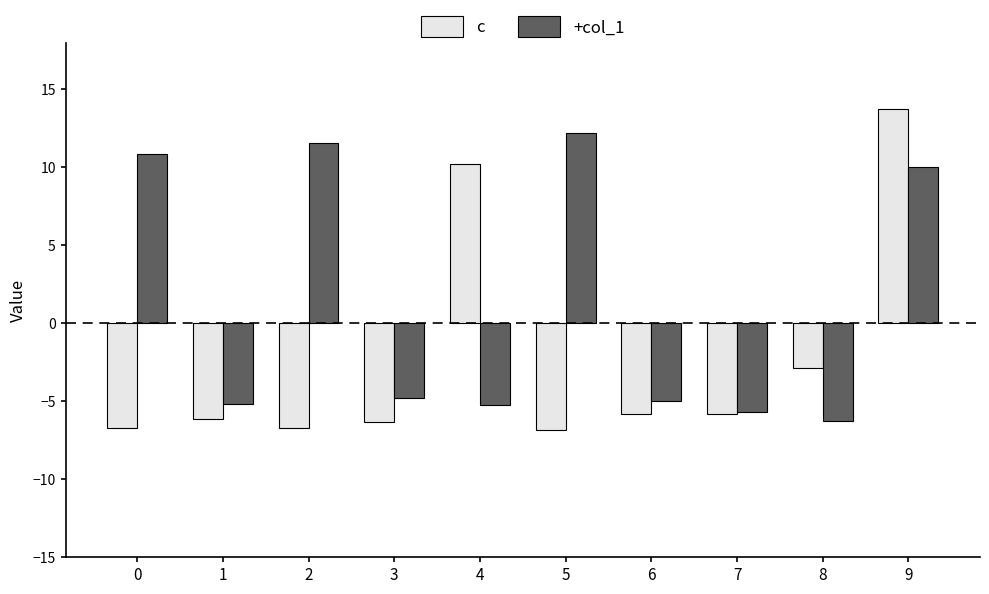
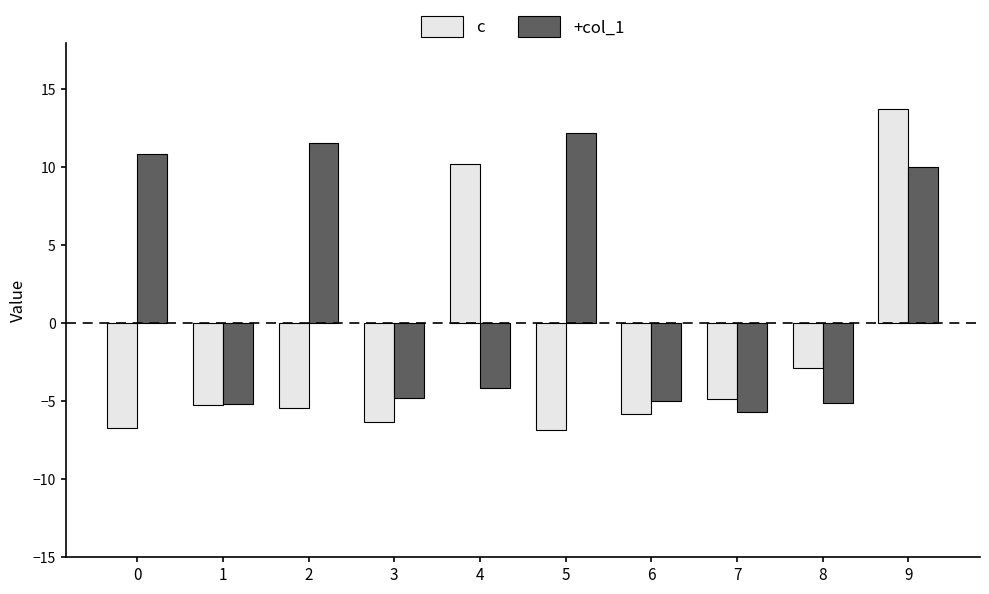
c, 1: -6.1 -> -5.2
c, 2: -6.7 -> -5.5
+col_1, 4: -5.3 -> -4.2
c, 7: -5.8 -> -4.9
+col_1, 8: -6.3 -> -5.1
